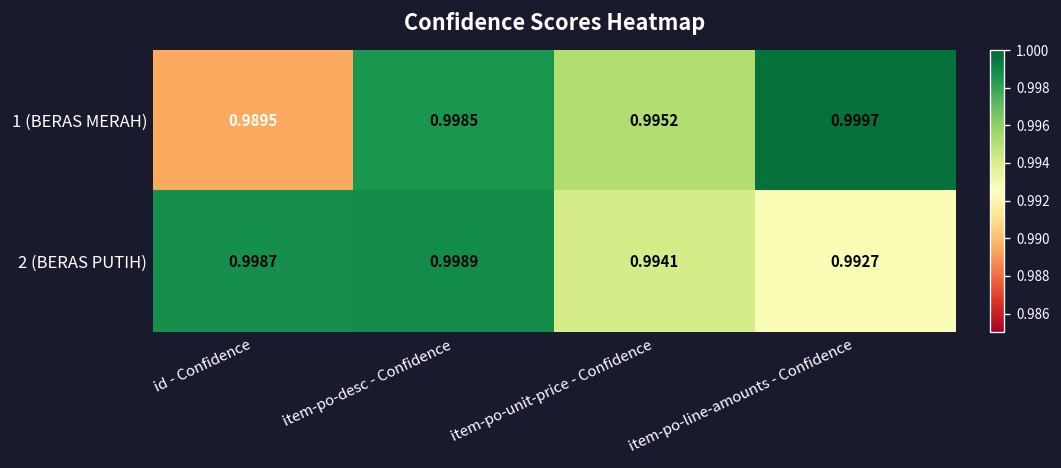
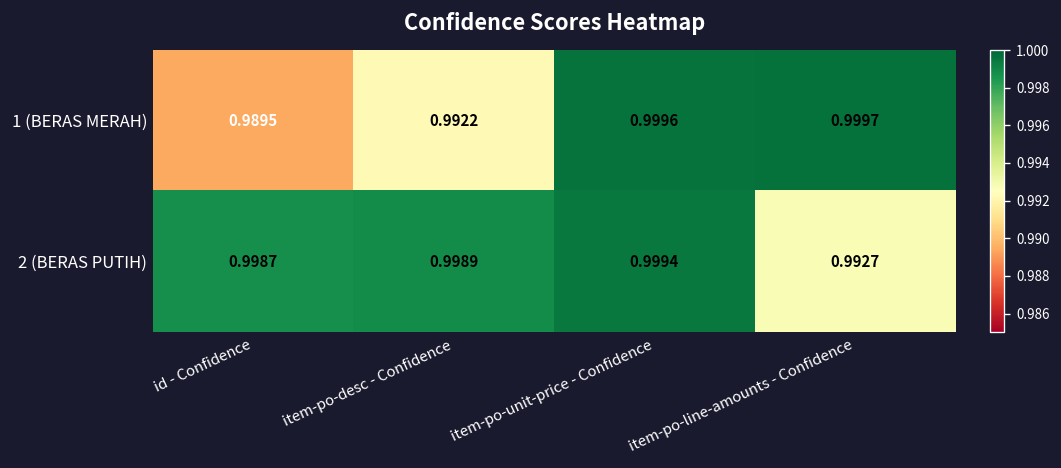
1 (BERAS MERAH), item-po-desc - Confidence: 0.9985 -> 0.9922
1 (BERAS MERAH), item-po-unit-price - Confidence: 0.9952 -> 0.9996
2 (BERAS PUTIH), item-po-unit-price - Confidence: 0.9941 -> 0.9994
